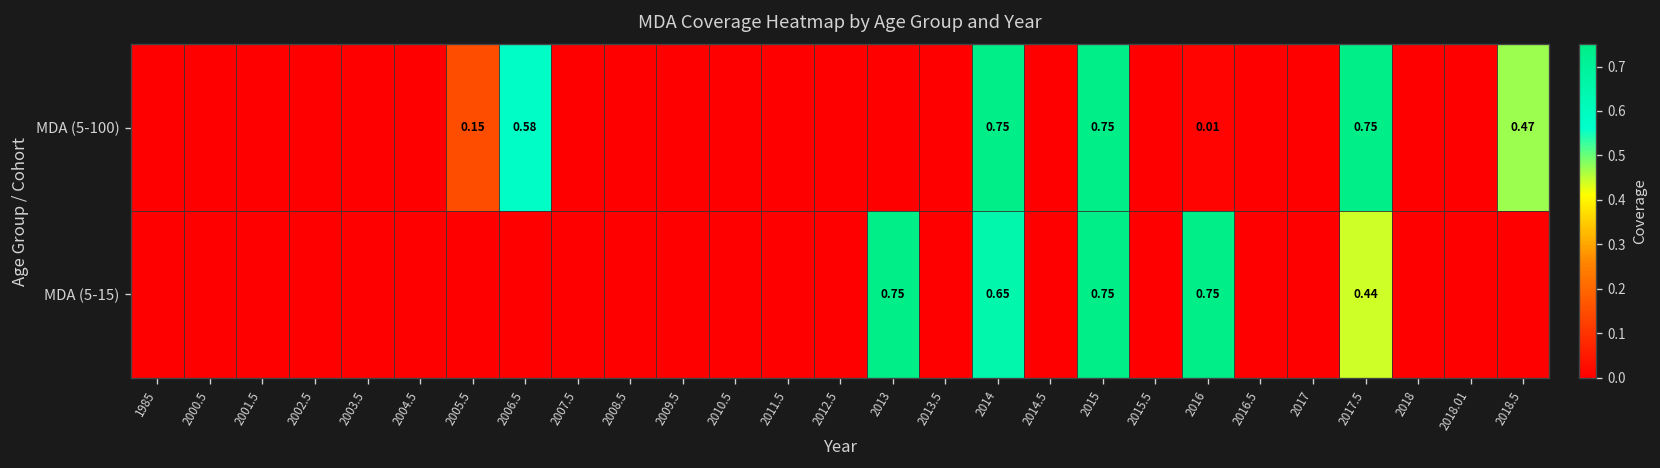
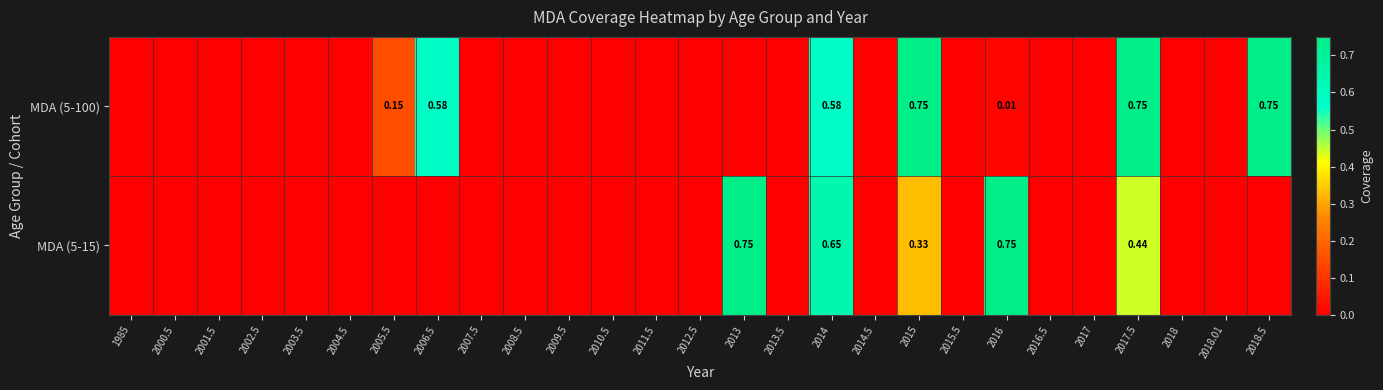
MDA (5-100), 2014: 0.75 -> 0.58
MDA (5-100), 2018.5: 0.47 -> 0.75
MDA (5-15), 2015: 0.75 -> 0.33
